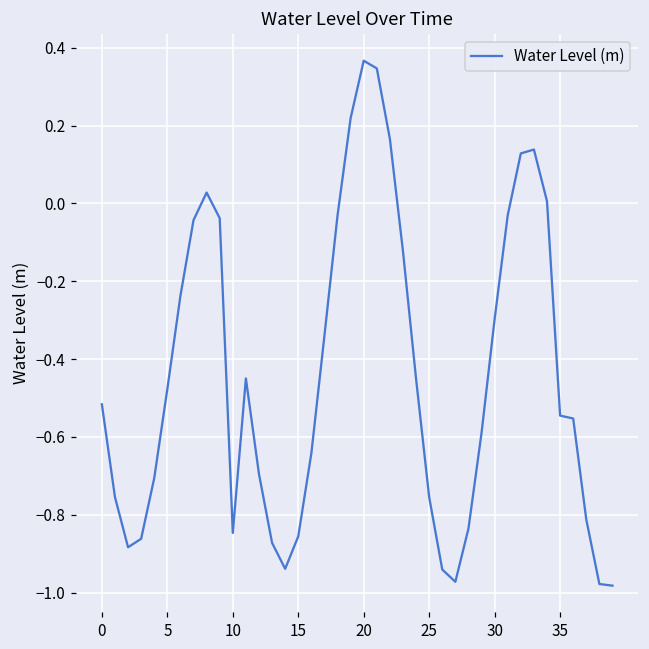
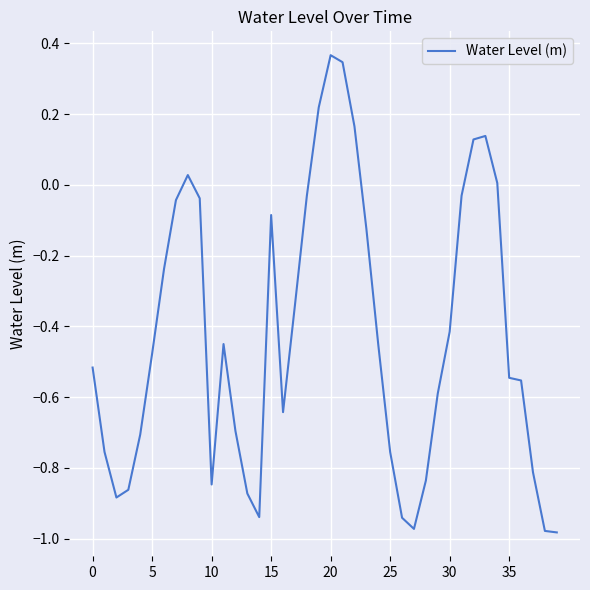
15: -0.86 -> -0.09
30: -0.30 -> -0.41
